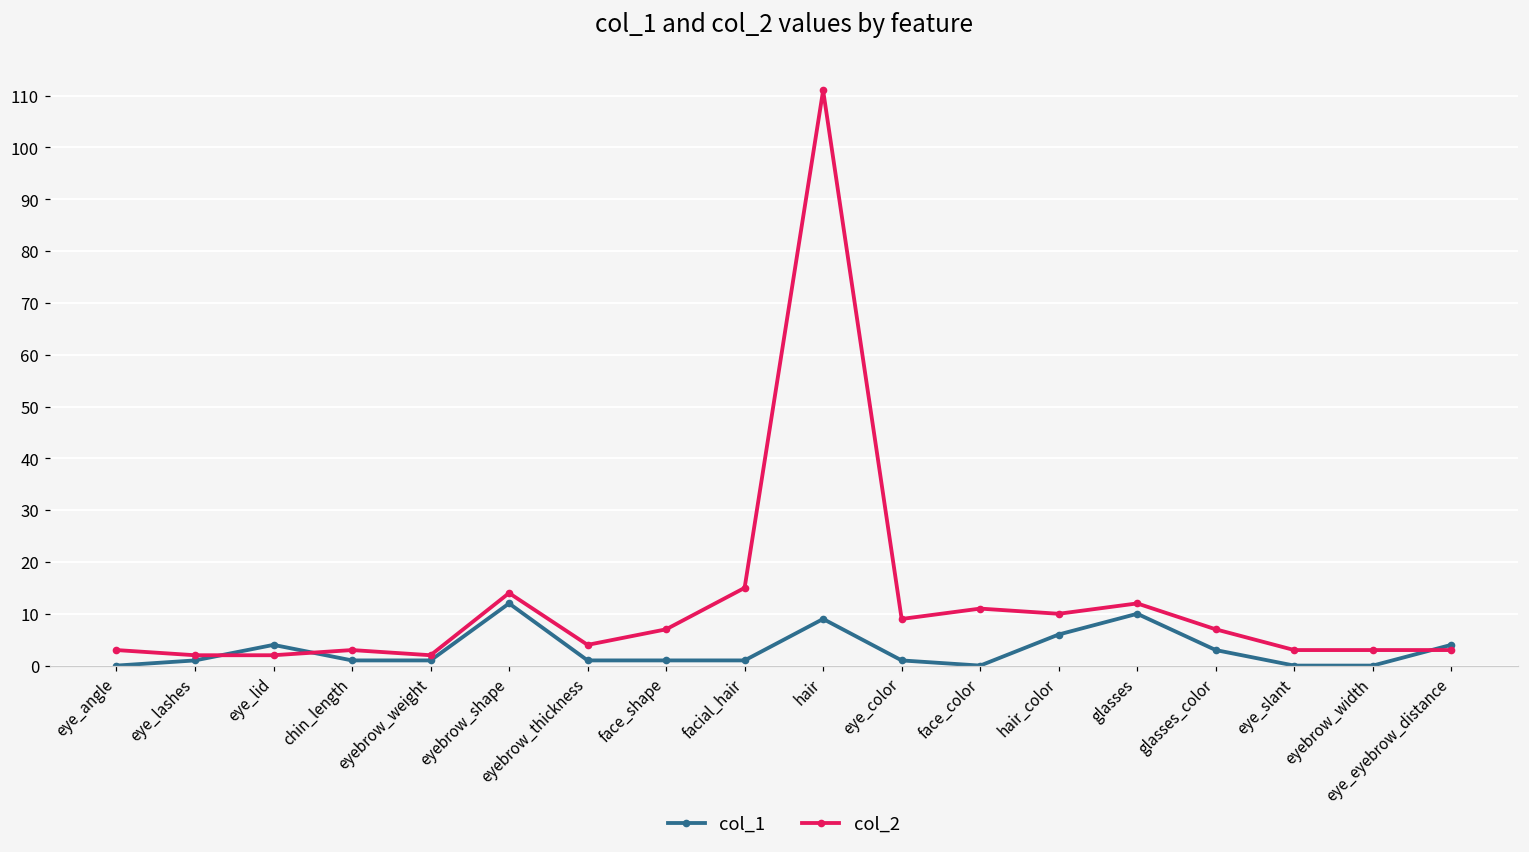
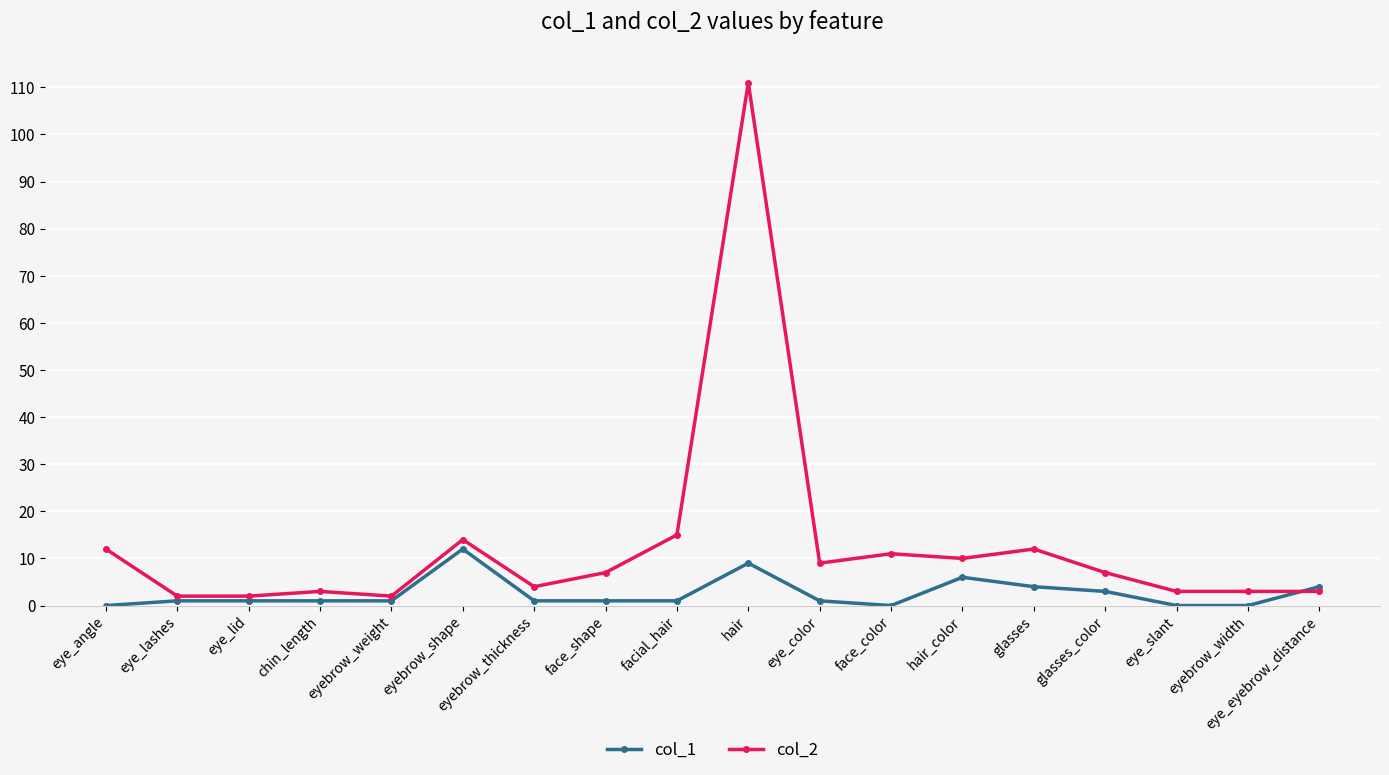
col_2, eye_angle: 3 -> 12
col_1, eye_lid: 4 -> 1
col_1, glasses: 10 -> 4
